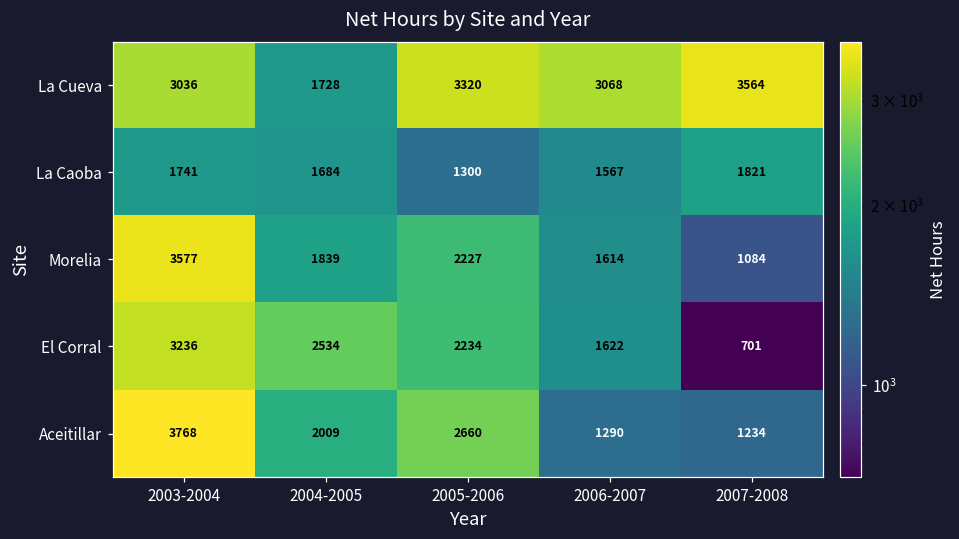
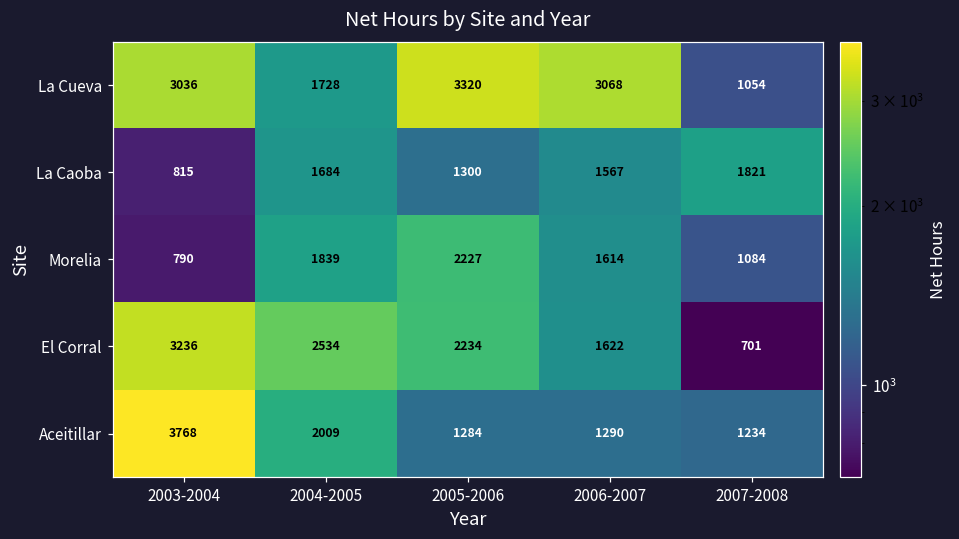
La Cueva, 2007-2008: 3564 -> 1054
La Caoba, 2003-2004: 1741 -> 815
Morelia, 2003-2004: 3577 -> 790
Aceitillar, 2005-2006: 2660 -> 1284
